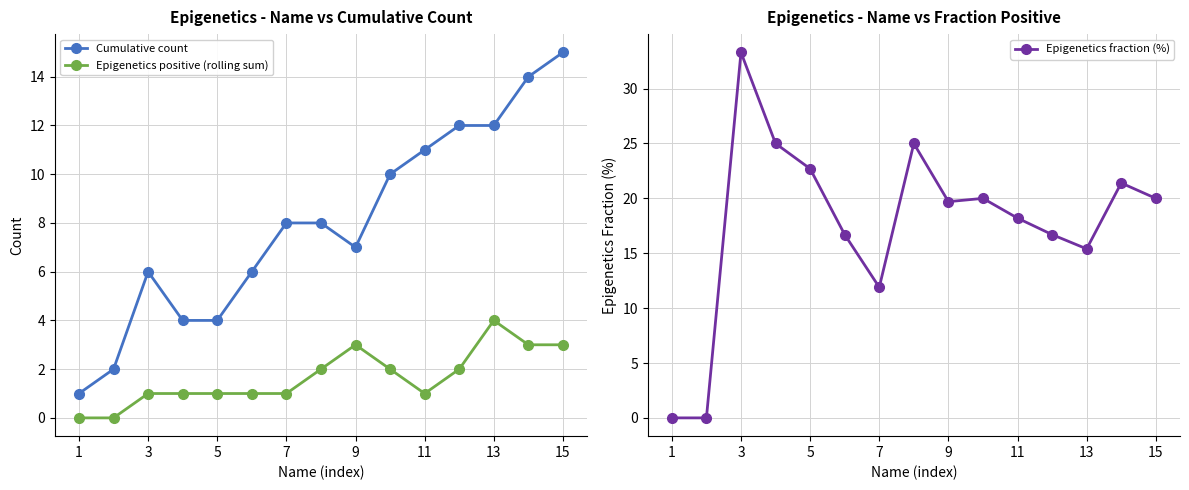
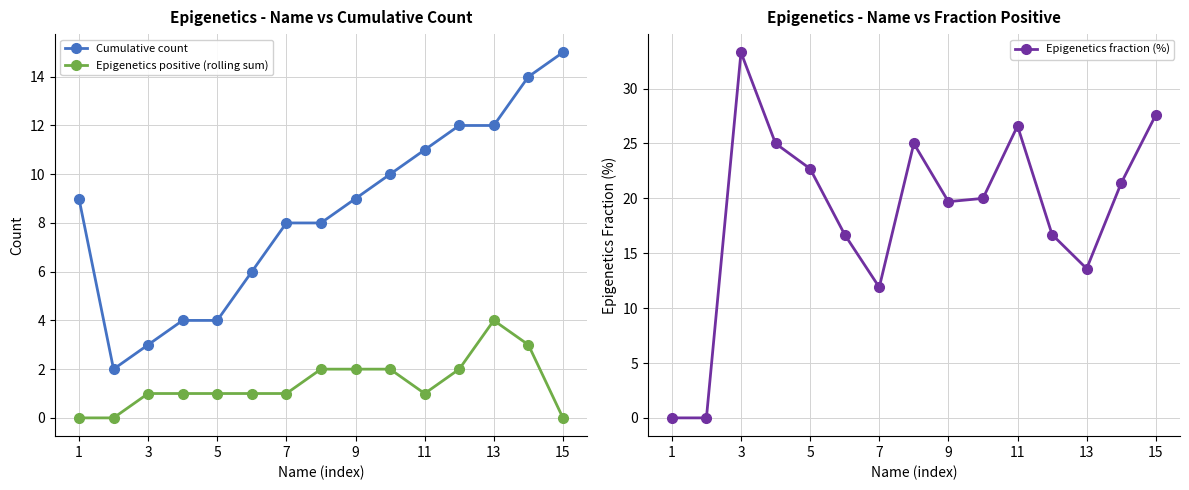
Epigenetics - Name vs Cumulative Count, Cumulative count, 1: 1 -> 9
Epigenetics - Name vs Cumulative Count, Cumulative count, 3: 6 -> 3
Epigenetics - Name vs Cumulative Count, Cumulative count, 9: 7 -> 9
Epigenetics - Name vs Cumulative Count, Epigenetics positive (rolling sum), 9: 3 -> 2
Epigenetics - Name vs Cumulative Count, Epigenetics positive (rolling sum), 15: 3 -> 0
Epigenetics - Name vs Fraction Positive, 11: 18.2 -> 26.6
Epigenetics - Name vs Fraction Positive, 13: 15.4 -> 13.6
Epigenetics - Name vs Fraction Positive, 15: 20.0 -> 27.6
